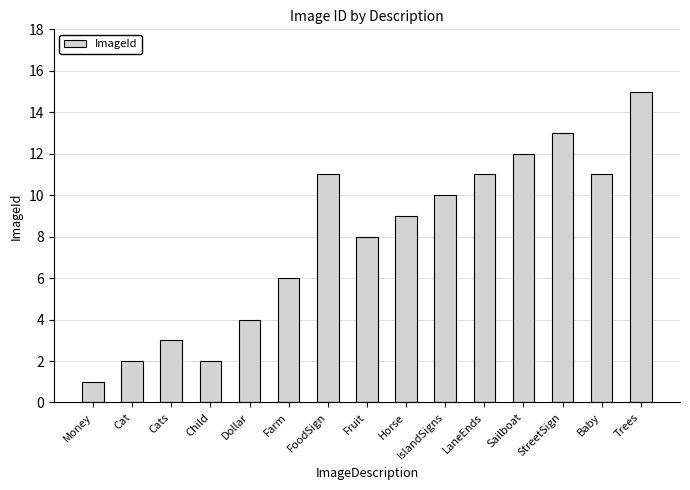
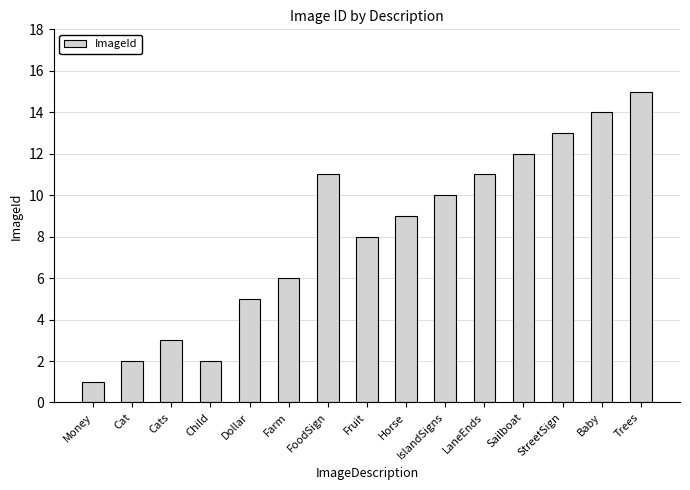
Dollar: 4 -> 5
Baby: 11 -> 14
